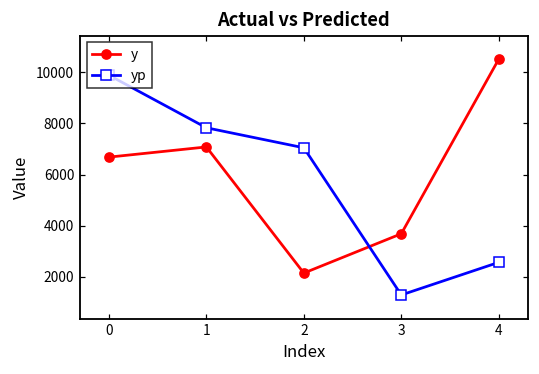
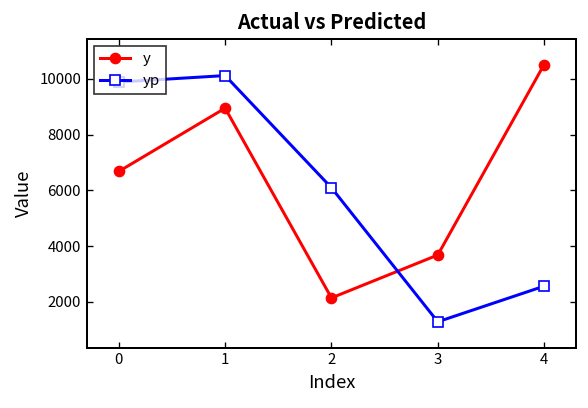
y, 1: 7100 -> 8900
yp, 1: 7800 -> 10100
yp, 2: 7000 -> 6100
